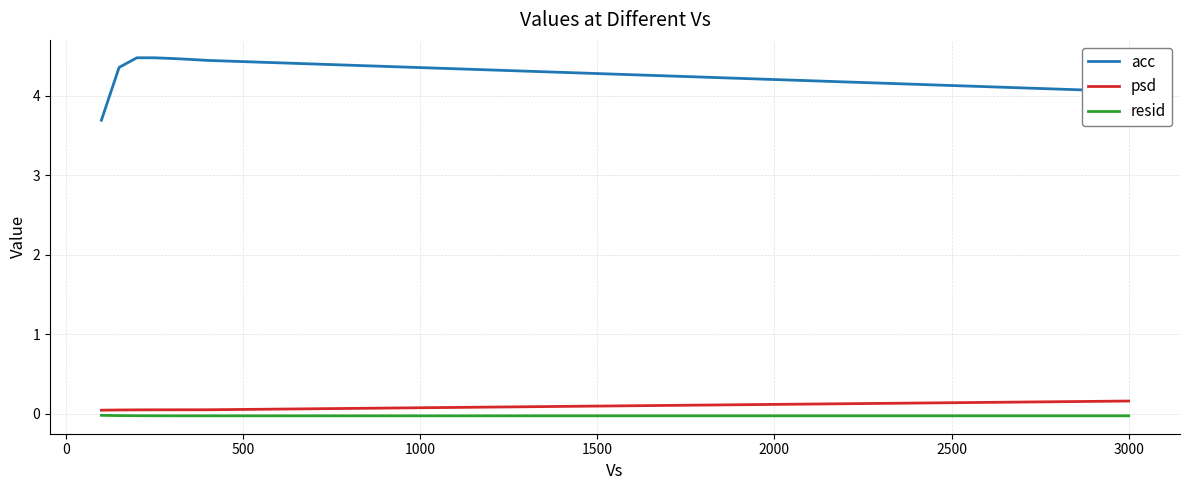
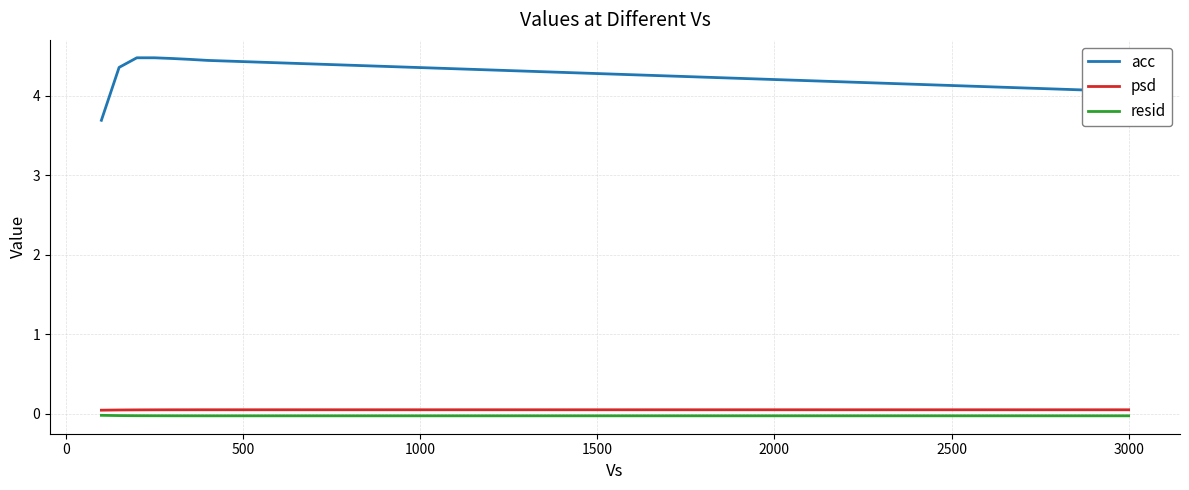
psd, 3000: 0.2 -> 0.0
